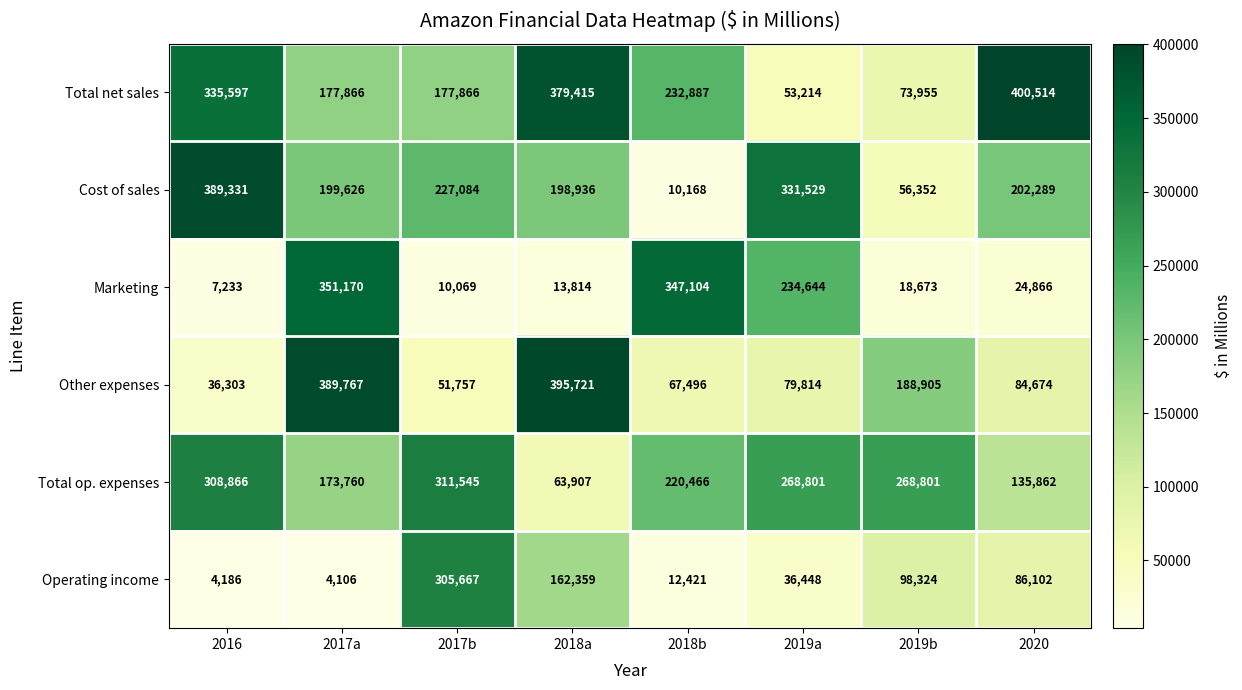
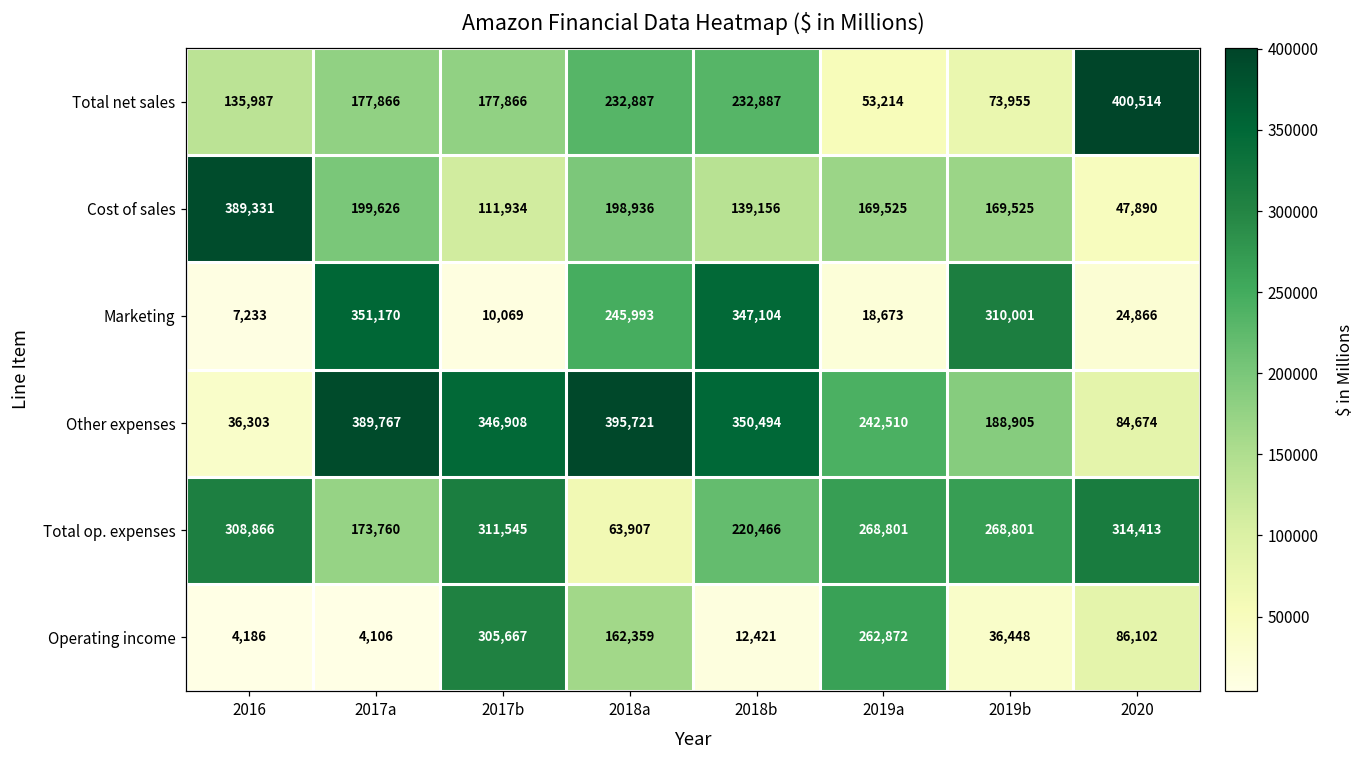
Total net sales, 2016: 335,597 -> 135,987
Total net sales, 2018a: 379,415 -> 232,887
Cost of sales, 2017b: 227,084 -> 111,934
Cost of sales, 2018b: 10,168 -> 139,156
Cost of sales, 2019a: 331,529 -> 169,525
Cost of sales, 2019b: 56,352 -> 169,525
Cost of sales, 2020: 202,289 -> 47,890
Marketing, 2018a: 13,814 -> 245,993
Marketing, 2019a: 234,644 -> 18,673
Marketing, 2019b: 18,673 -> 310,001
Other expenses, 2017b: 51,757 -> 346,908
Other expenses, 2018b: 67,496 -> 350,494
Other expenses, 2019a: 79,814 -> 242,510
Total op. expenses, 2020: 135,862 -> 314,413
Operating income, 2019a: 36,448 -> 262,872
Operating income, 2019b: 98,324 -> 36,448
